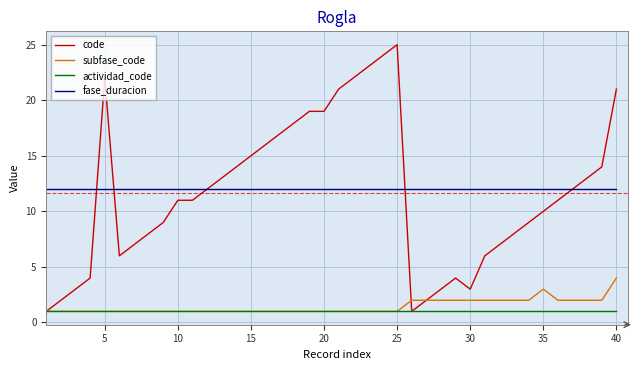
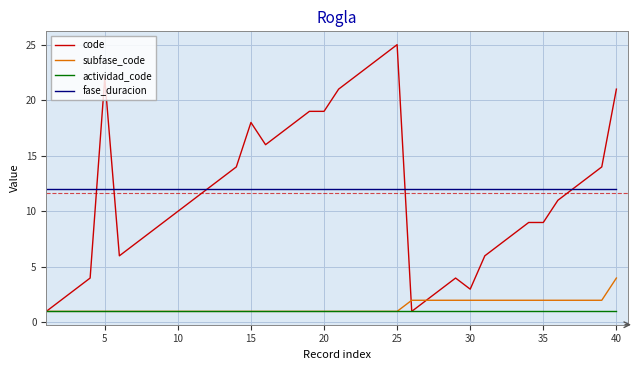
code, 10: 11 -> 10
code, 15: 15 -> 18
code, 35: 10 -> 9
subfase_code, 35: 3 -> 2
